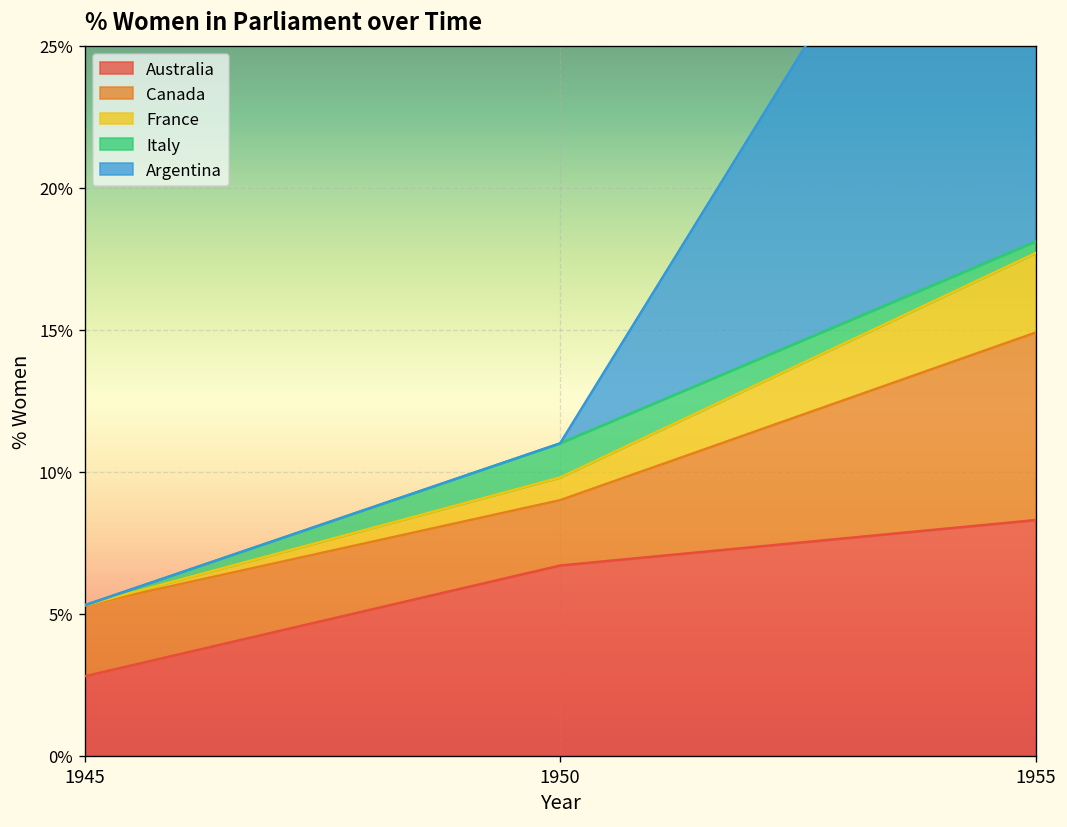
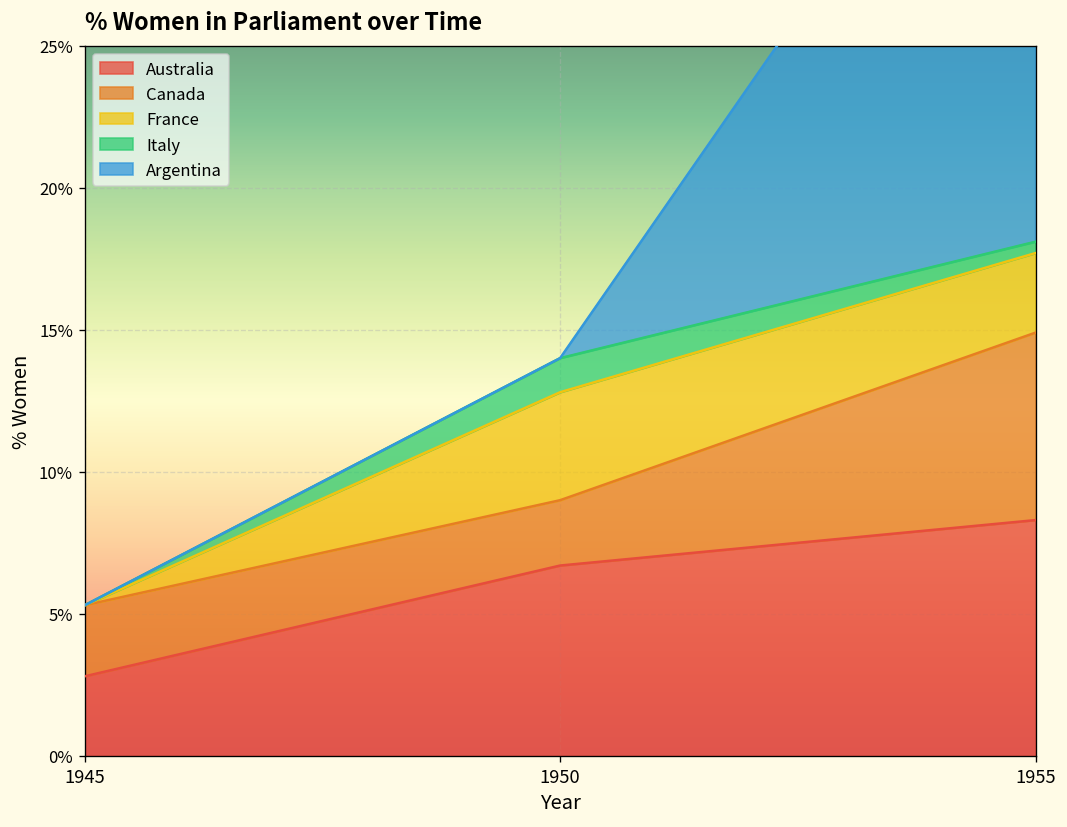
France, 1950: 0.8% -> 3.8%
